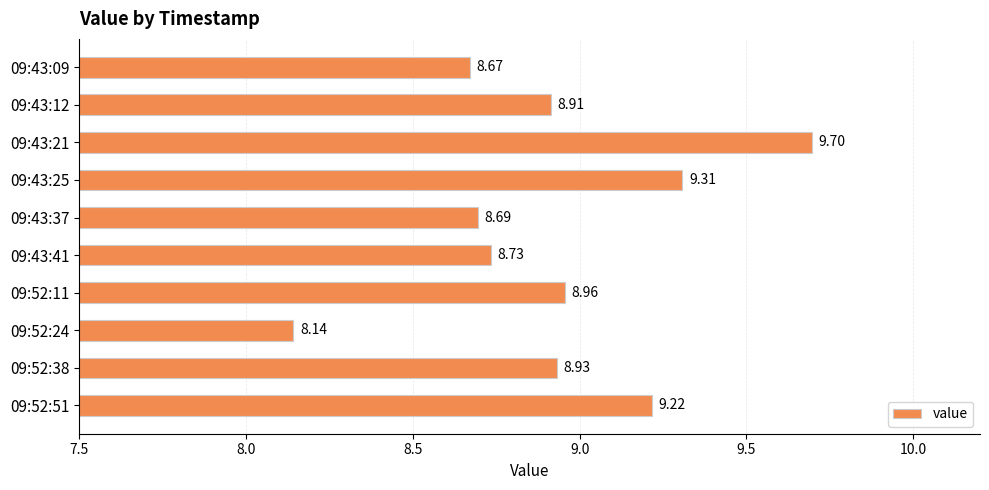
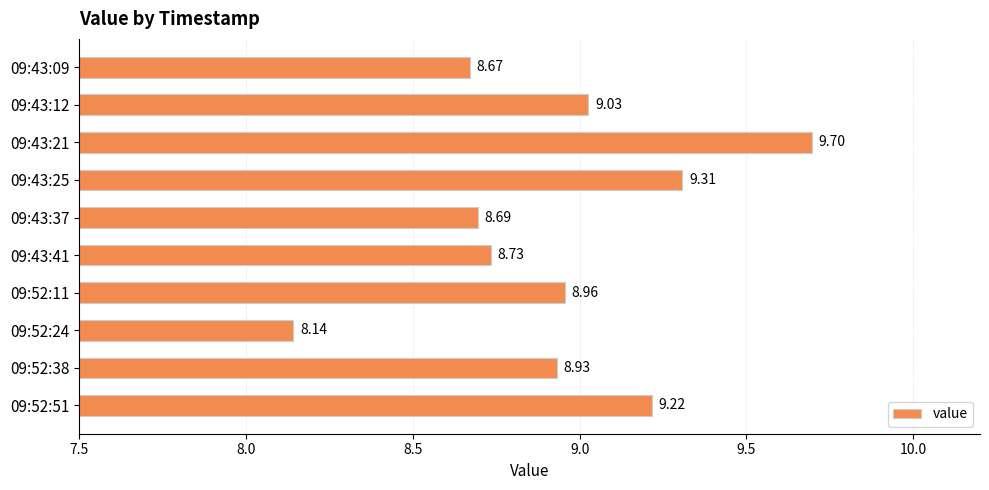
09:43:12: 8.91 -> 9.03
